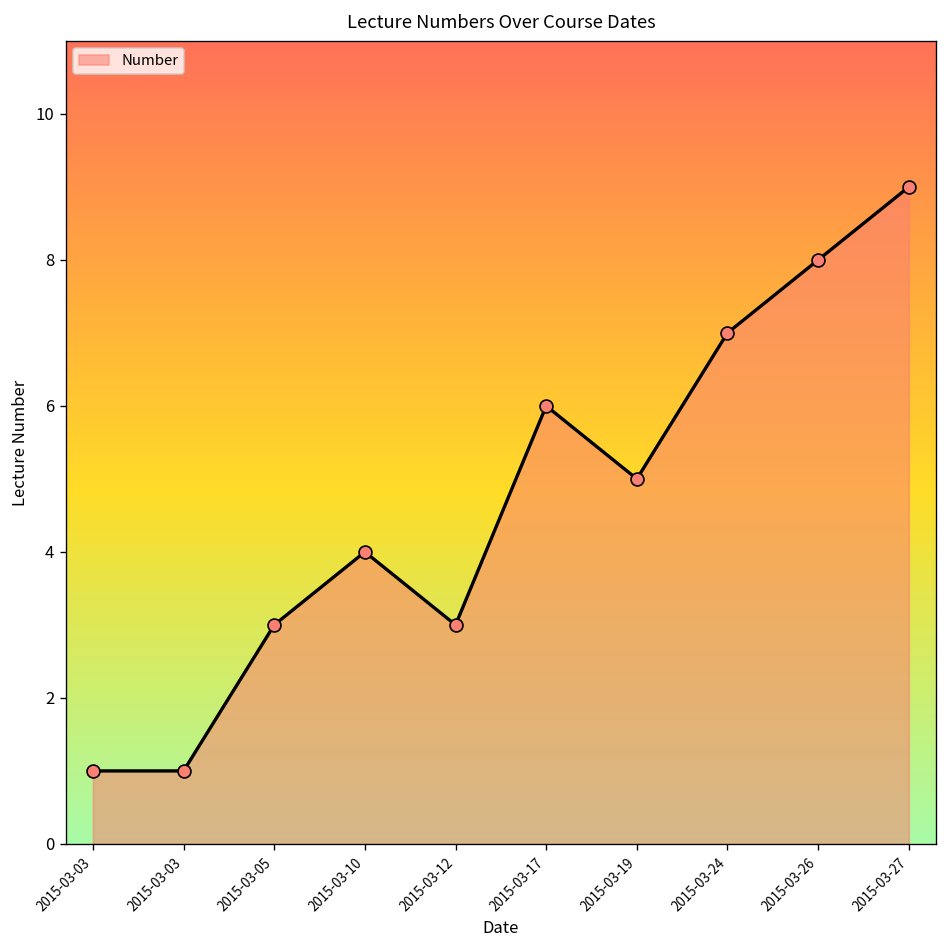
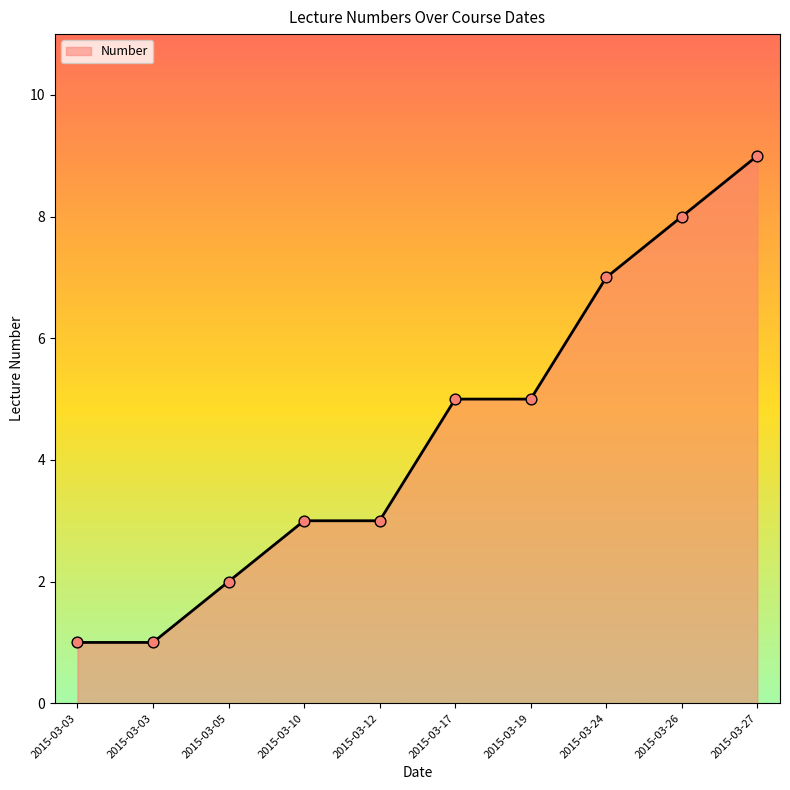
2015-03-05: 3 -> 2
2015-03-10: 4 -> 3
2015-03-17: 6 -> 5
